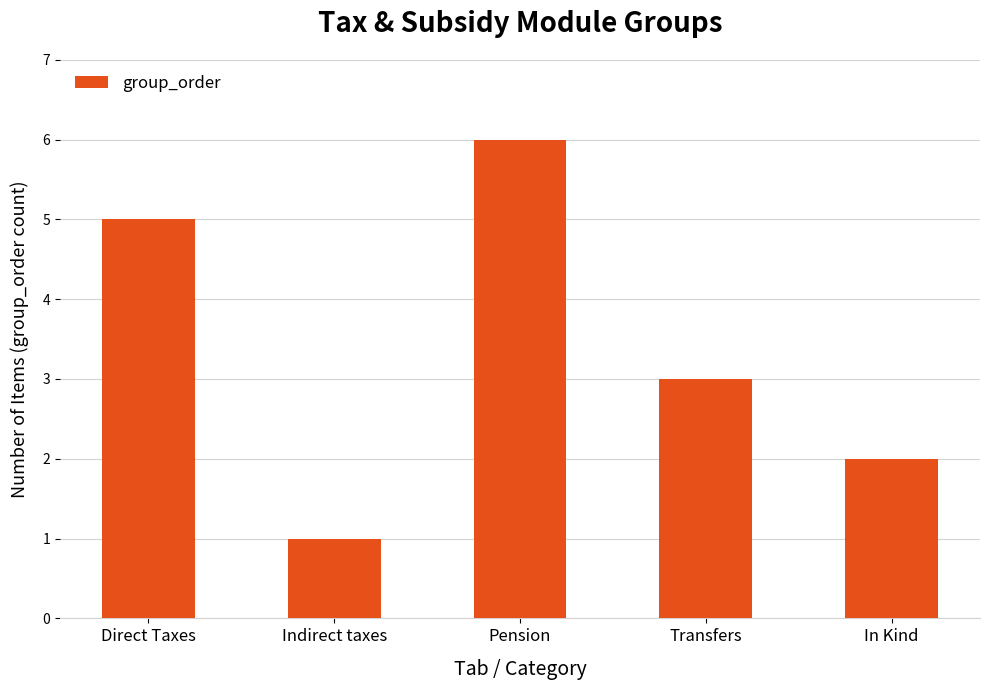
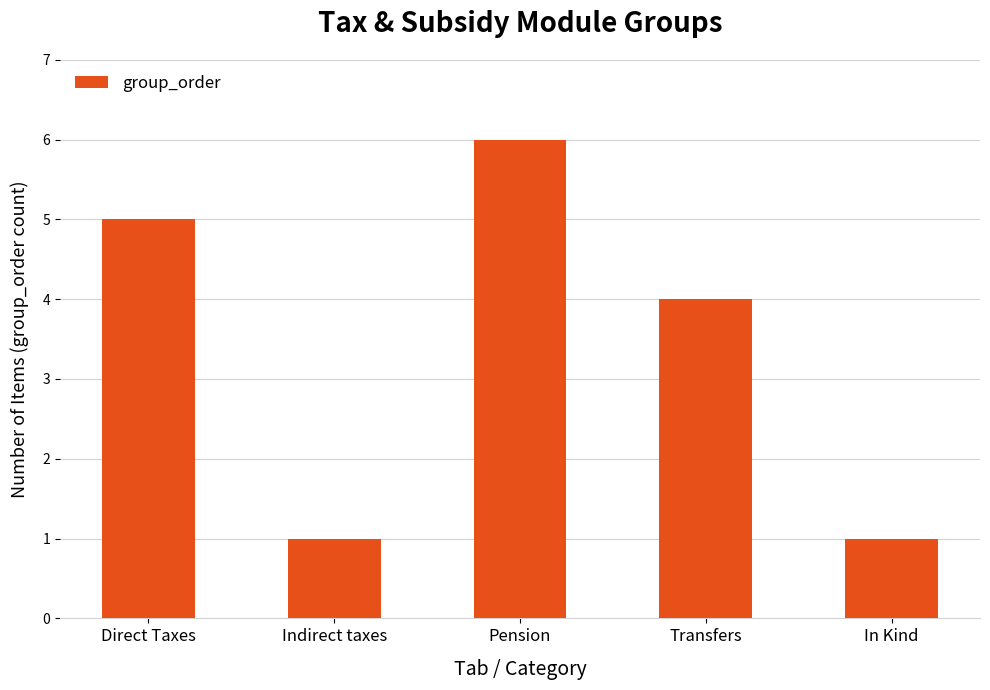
Transfers: 3 -> 4
In Kind: 2 -> 1
